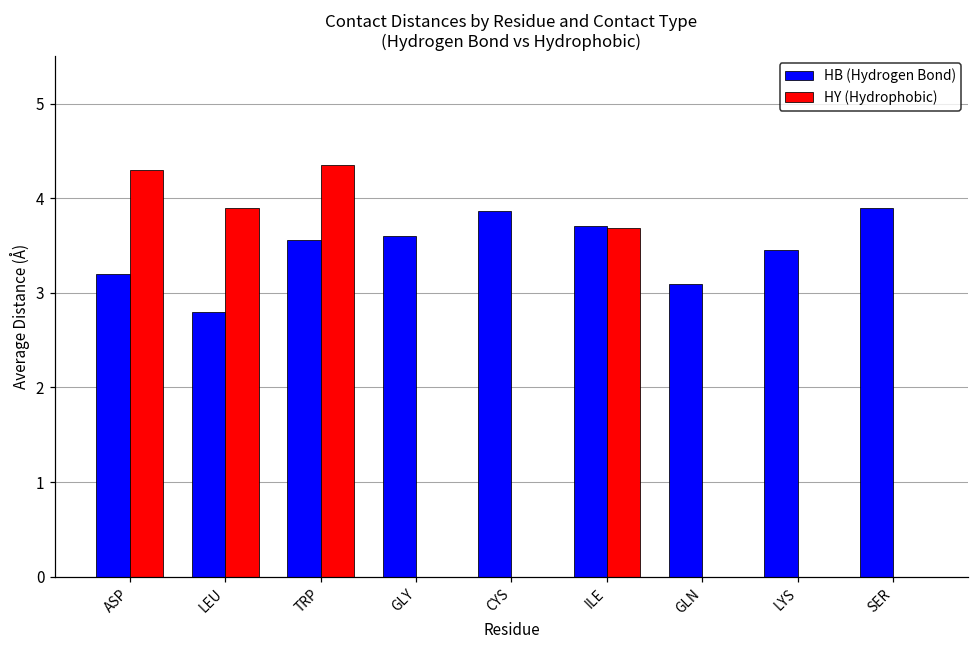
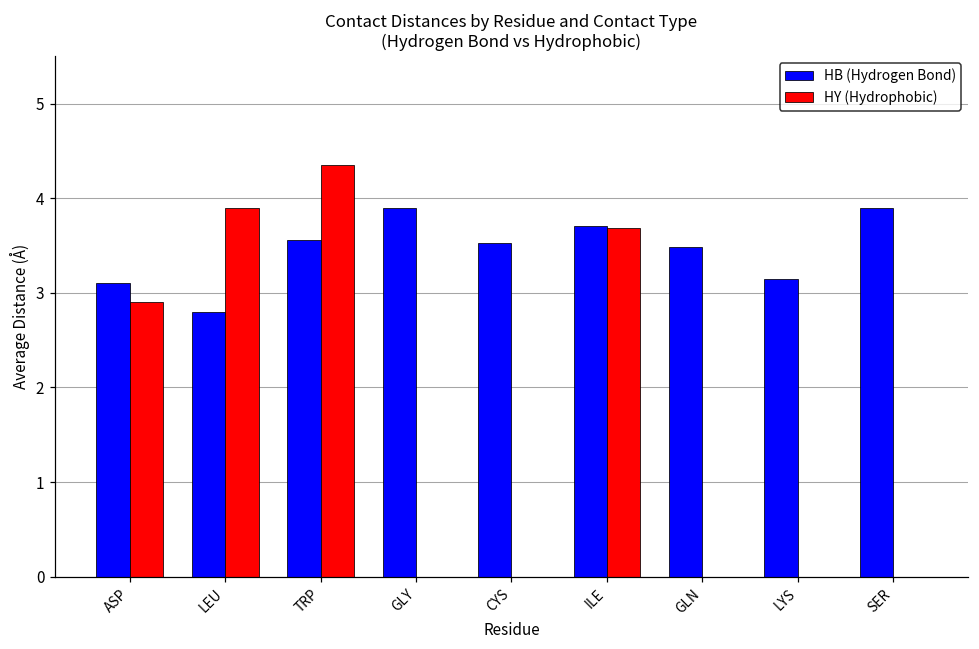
HB (Hydrogen Bond), ASP: 3.2 -> 3.1
HY (Hydrophobic), ASP: 4.3 -> 2.9
HB (Hydrogen Bond), GLY: 3.6 -> 3.9
HB (Hydrogen Bond), CYS: 3.9 -> 3.5
HB (Hydrogen Bond), GLN: 3.1 -> 3.5
HB (Hydrogen Bond), LYS: 3.5 -> 3.2
